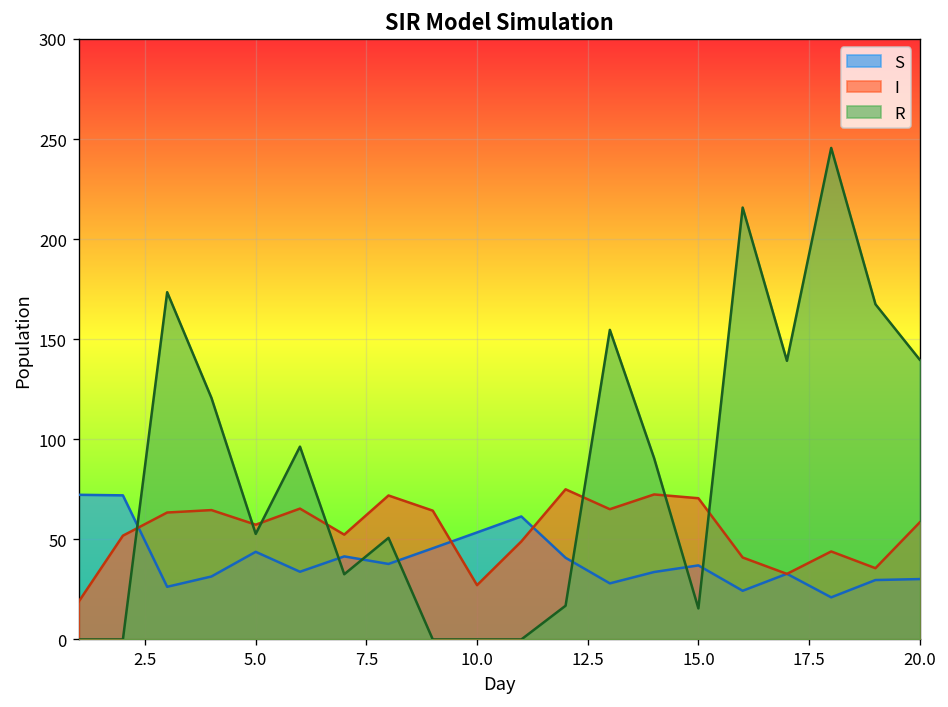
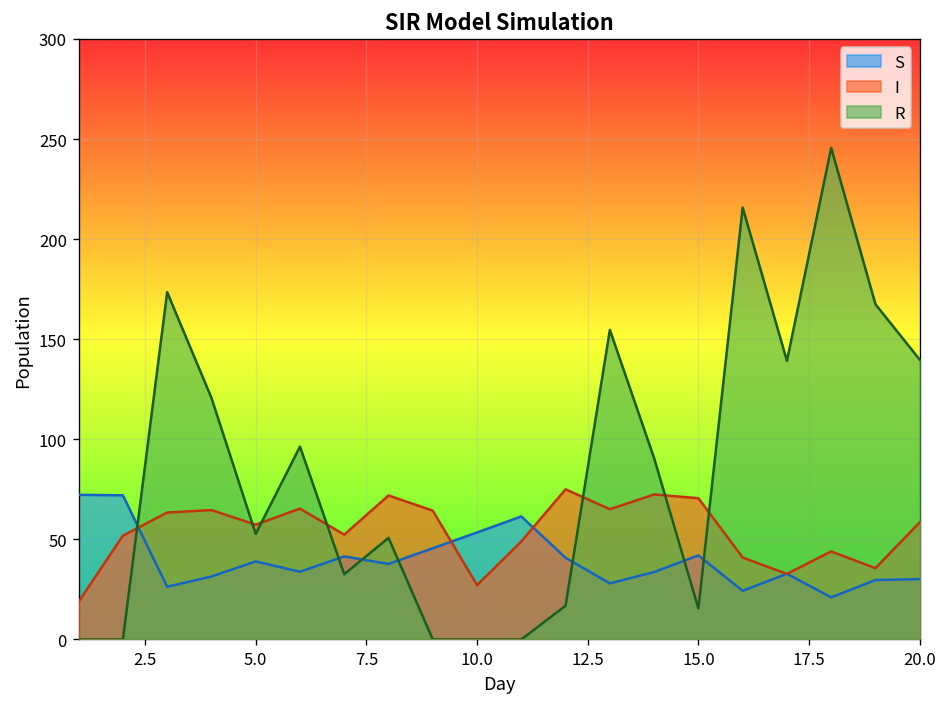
S, 5.0: 44 -> 39
S, 15.0: 37 -> 42
